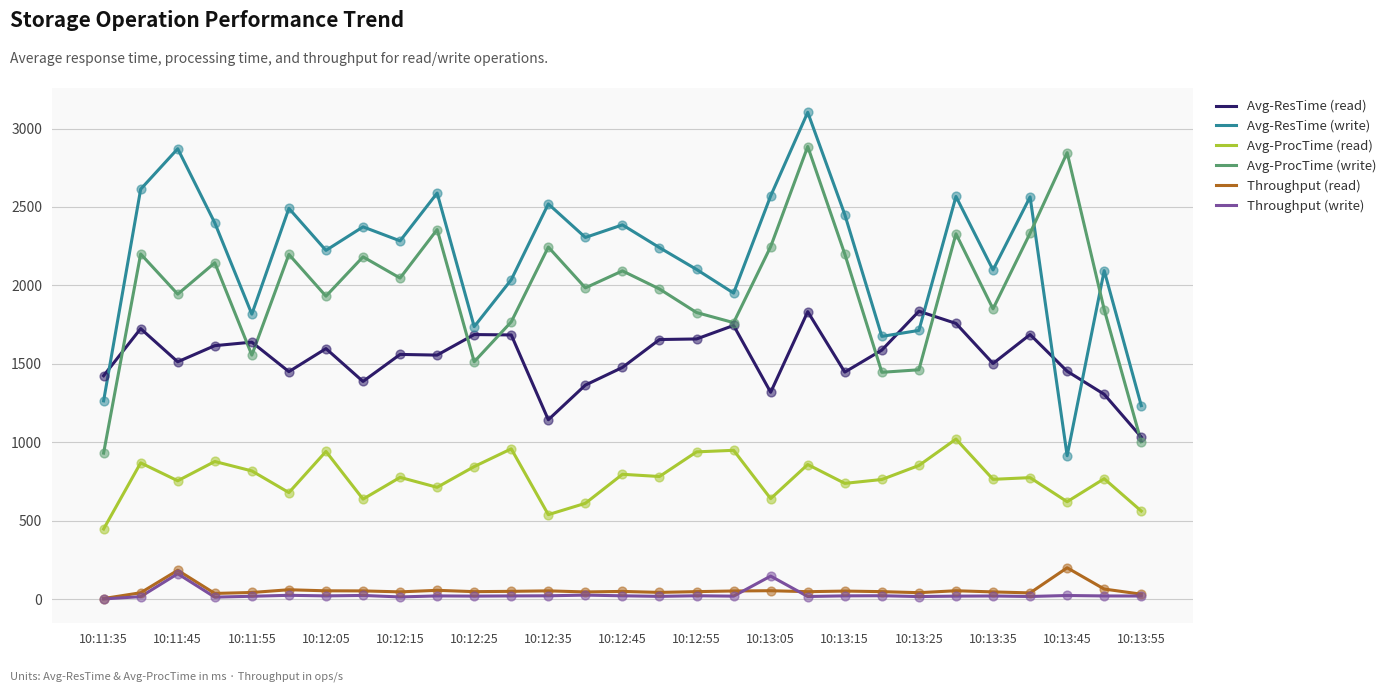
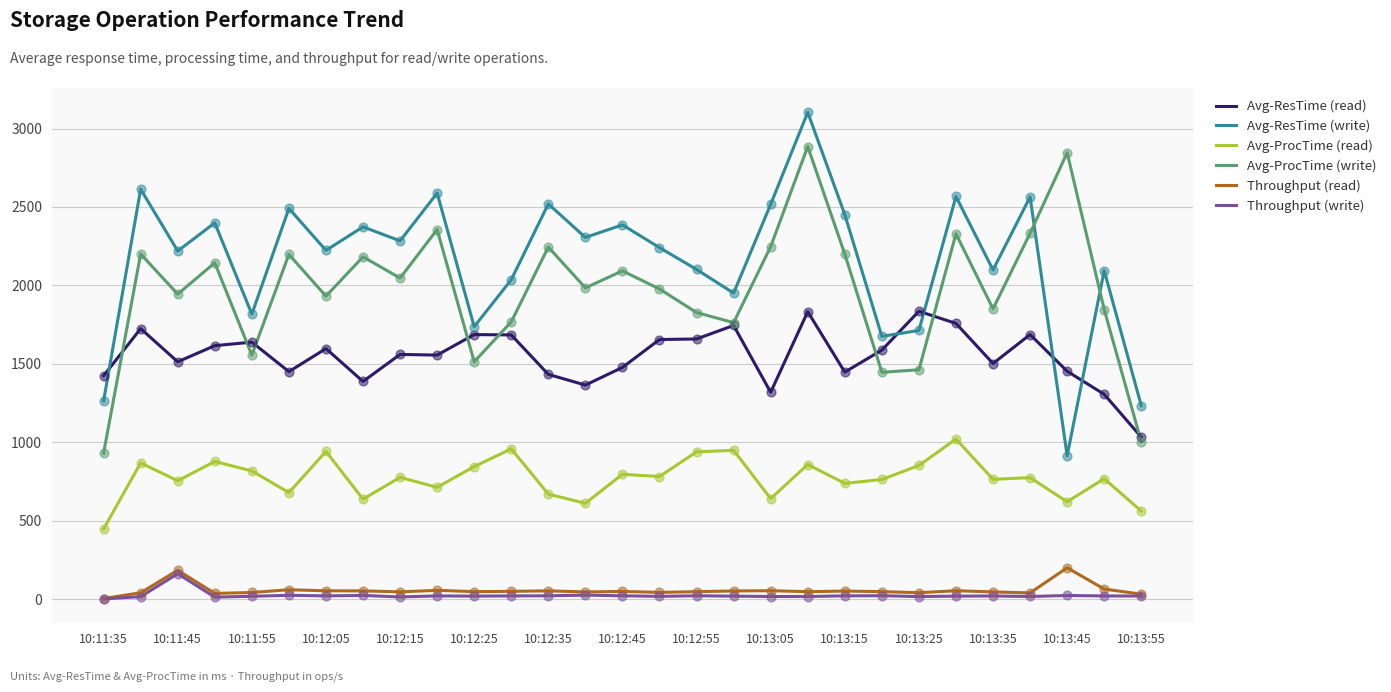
Avg-ResTime (write), 10:11:45: 2870 -> 2220
Avg-ResTime (read), 10:12:35: 1140 -> 1430
Avg-ProcTime (read), 10:12:35: 540 -> 670
Avg-ResTime (write), 10:13:05: 2570 -> 2520
Throughput (write), 10:13:05: 150 -> 20
